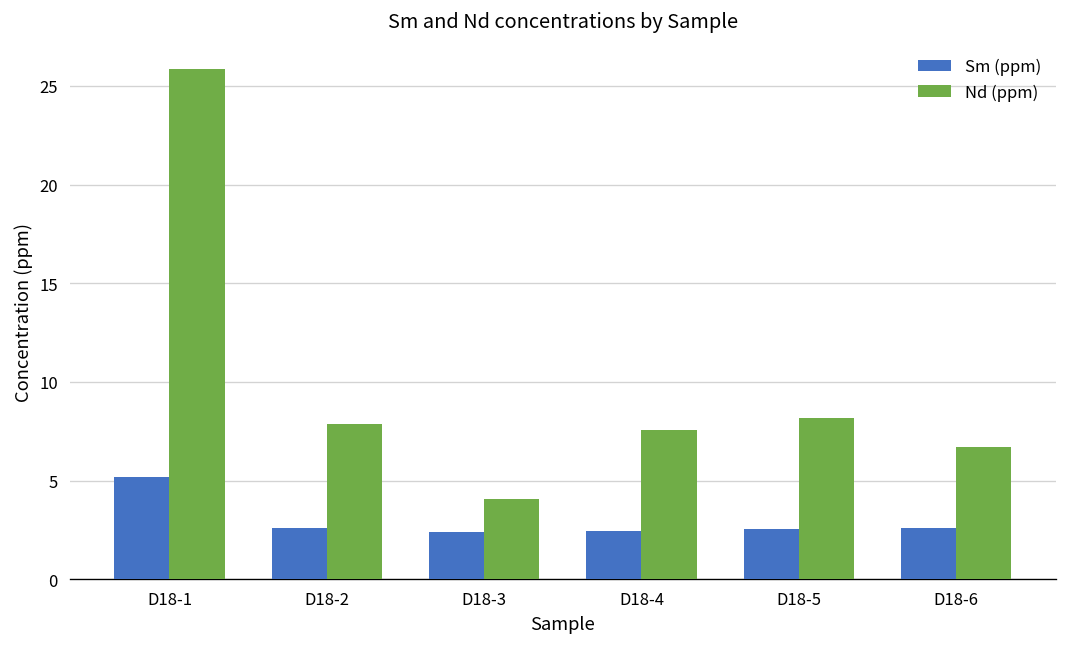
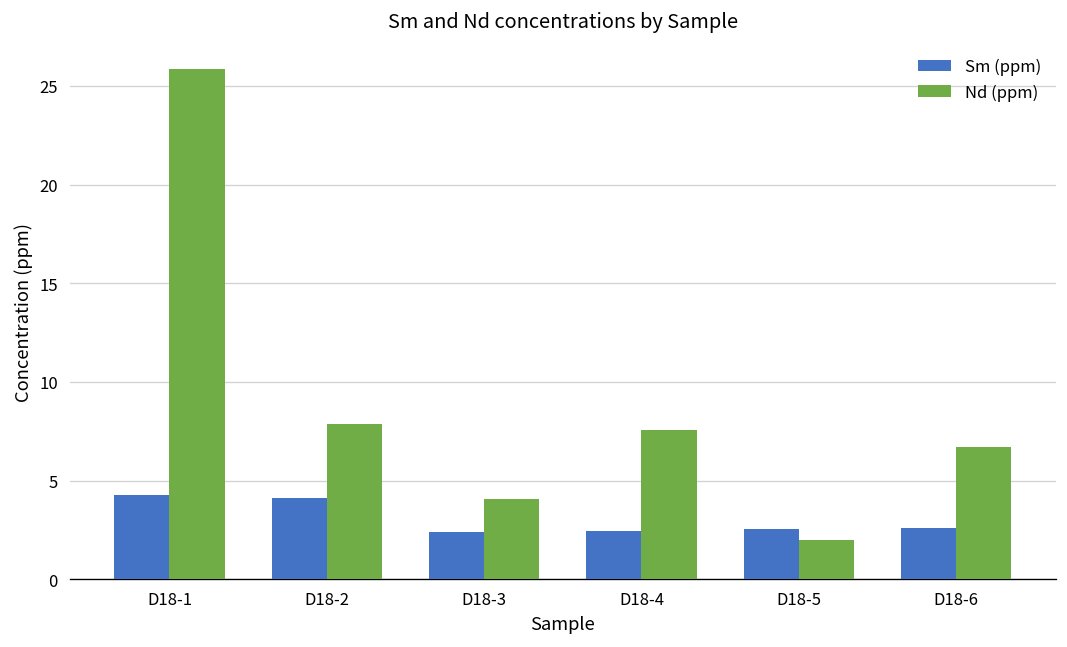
Sm (ppm), D18-1: 5.2 -> 4.3
Sm (ppm), D18-2: 2.6 -> 4.1
Nd (ppm), D18-5: 8.2 -> 2.0
